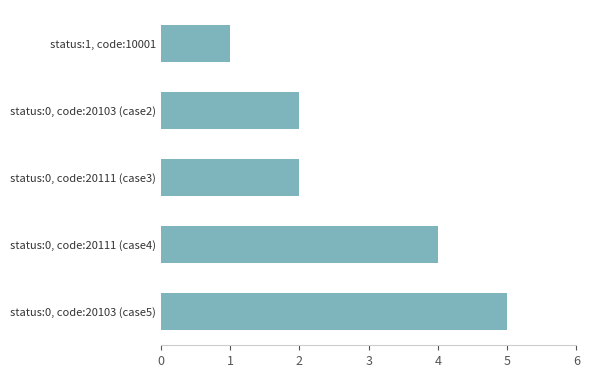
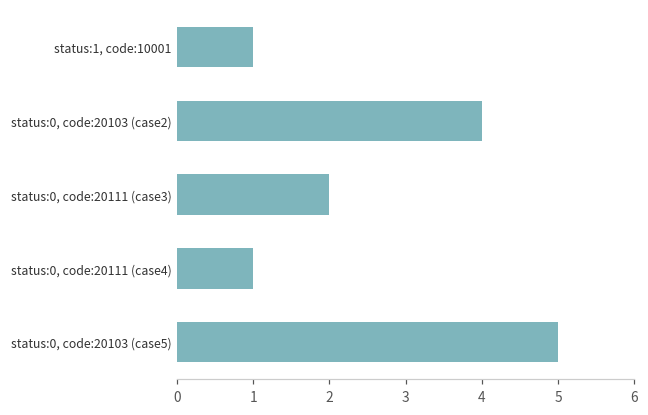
status:0, code:20103 (case2): 2 -> 4
status:0, code:20111 (case4): 4 -> 1
